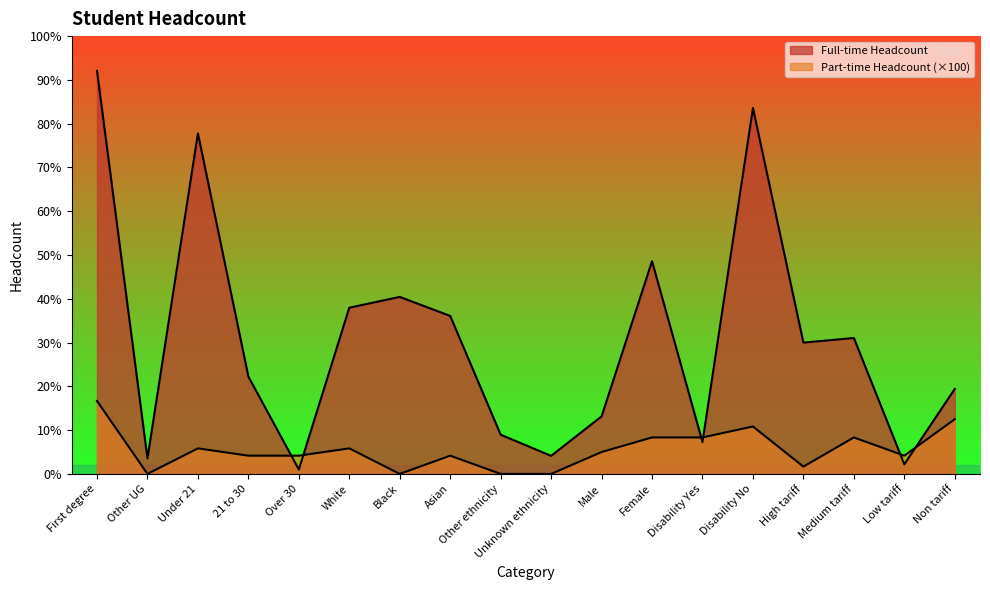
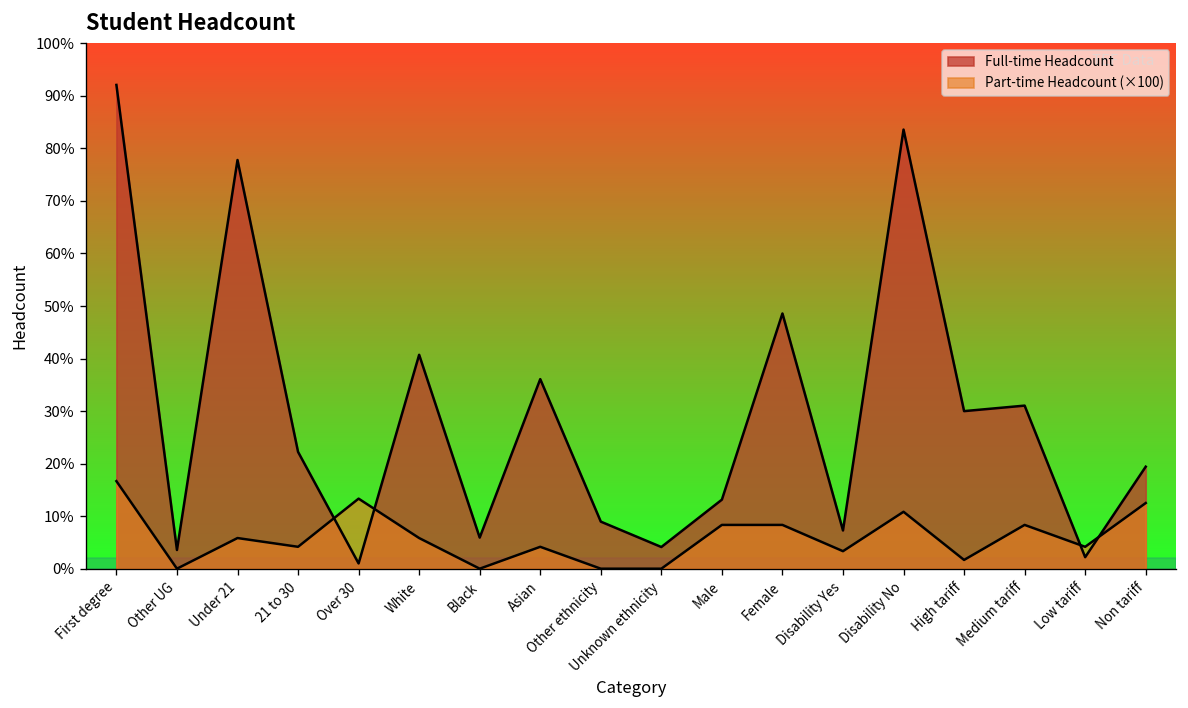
Part-time Headcount (×100), Over 30: 4% -> 13%
Full-time Headcount, White: 38% -> 41%
Full-time Headcount, Black: 40% -> 6%
Part-time Headcount (×100), Male: 5% -> 8%
Part-time Headcount (×100), Disability Yes: 8% -> 3%
